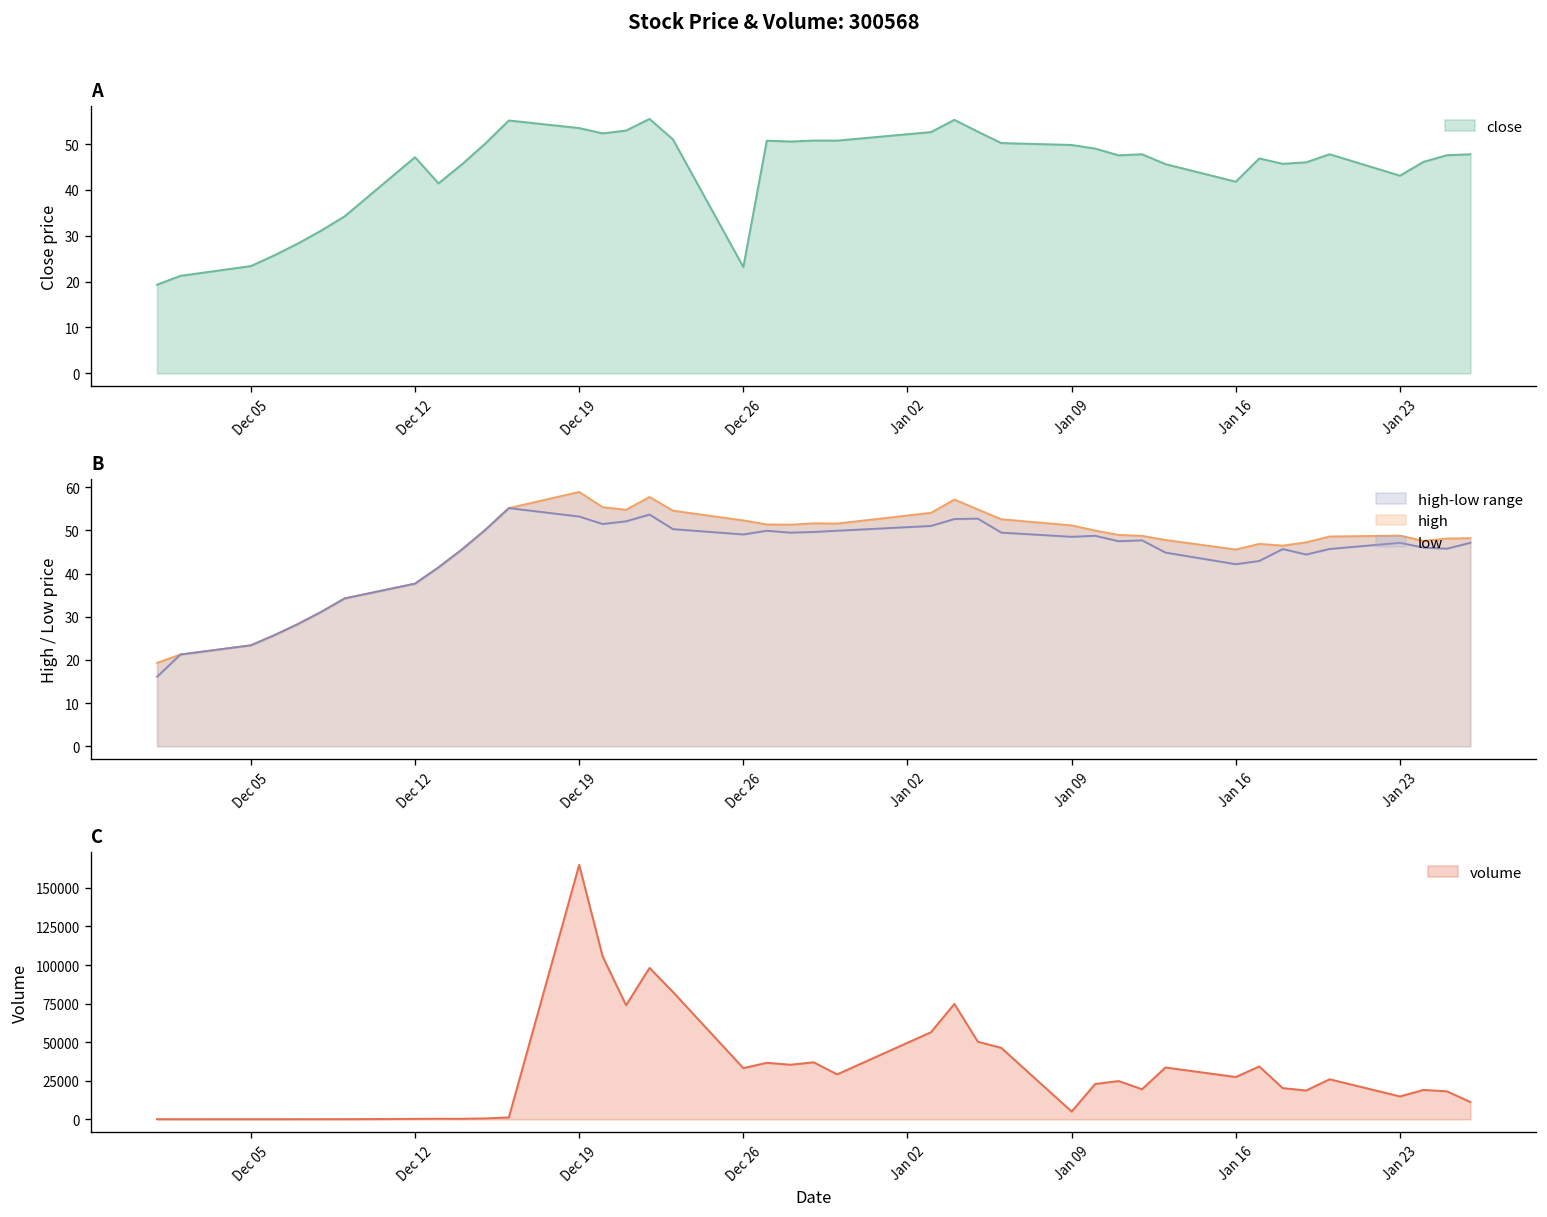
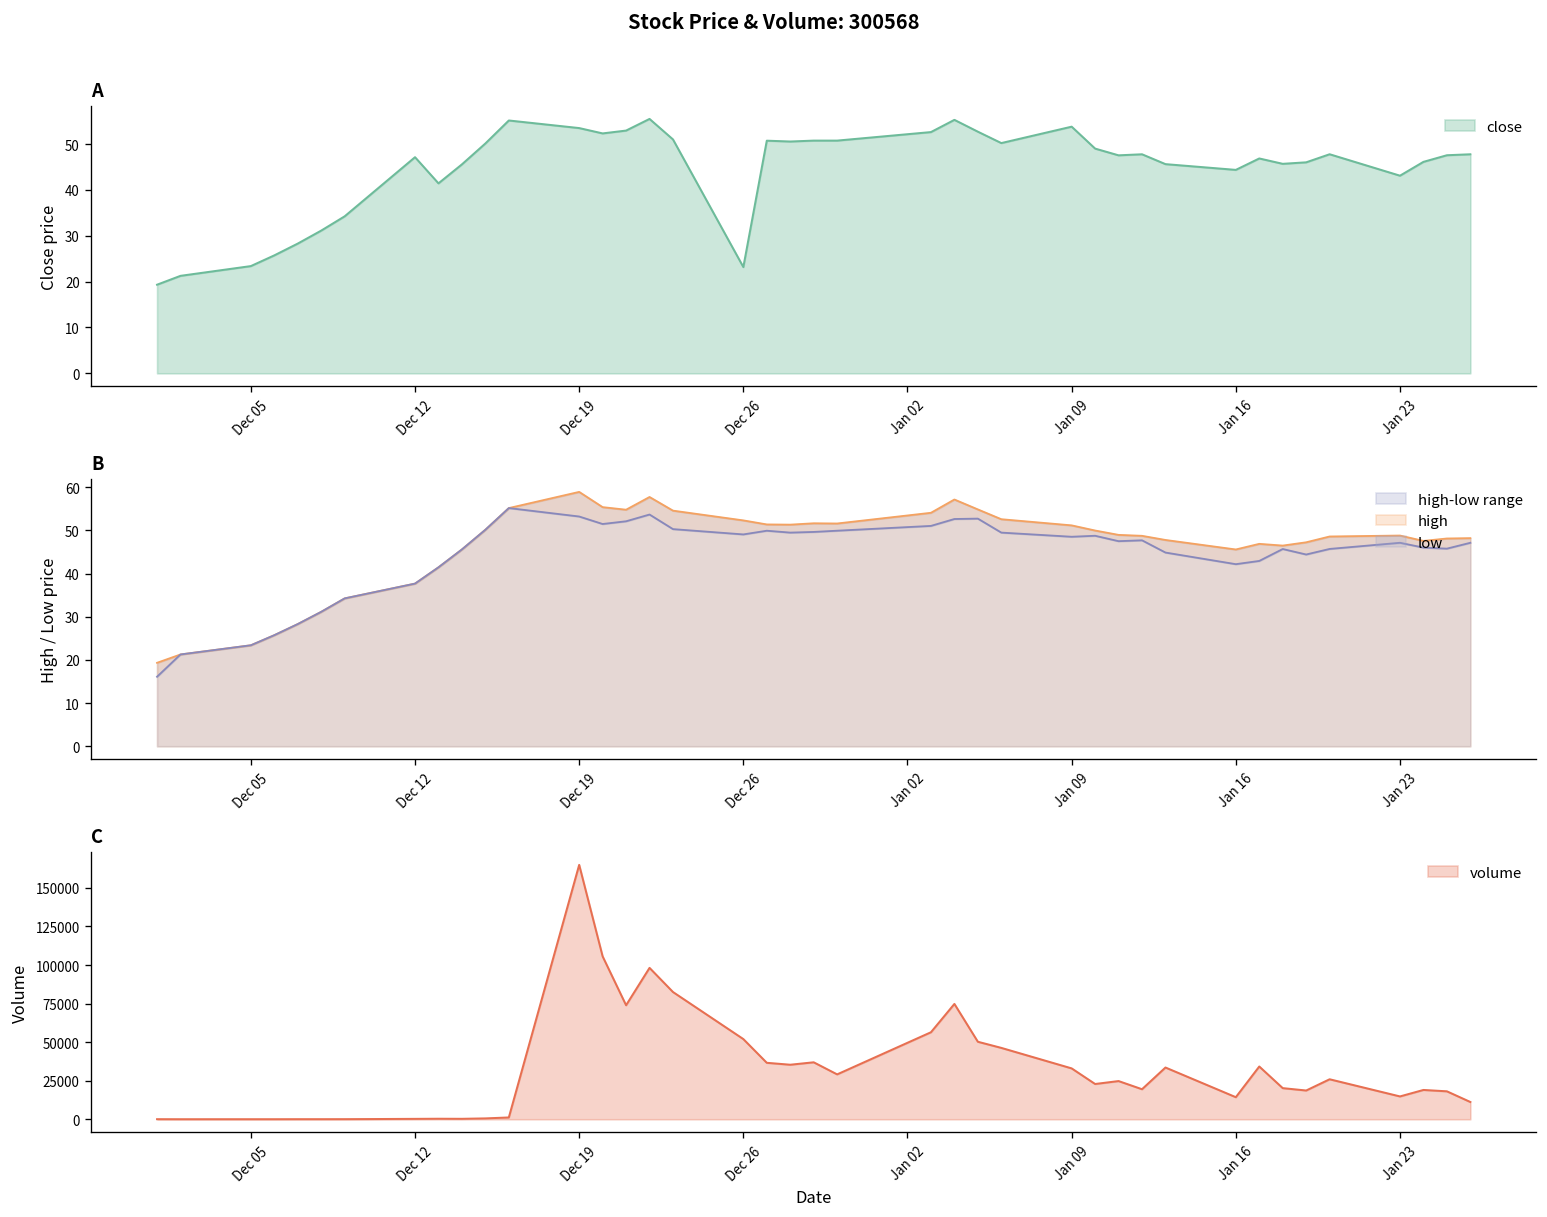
A, Jan 09: 50 -> 54
A, Jan 16: 42 -> 44
C, Dec 26: 33000 -> 52000
C, Jan 09: 5000 -> 33000
C, Jan 16: 27000 -> 14000
